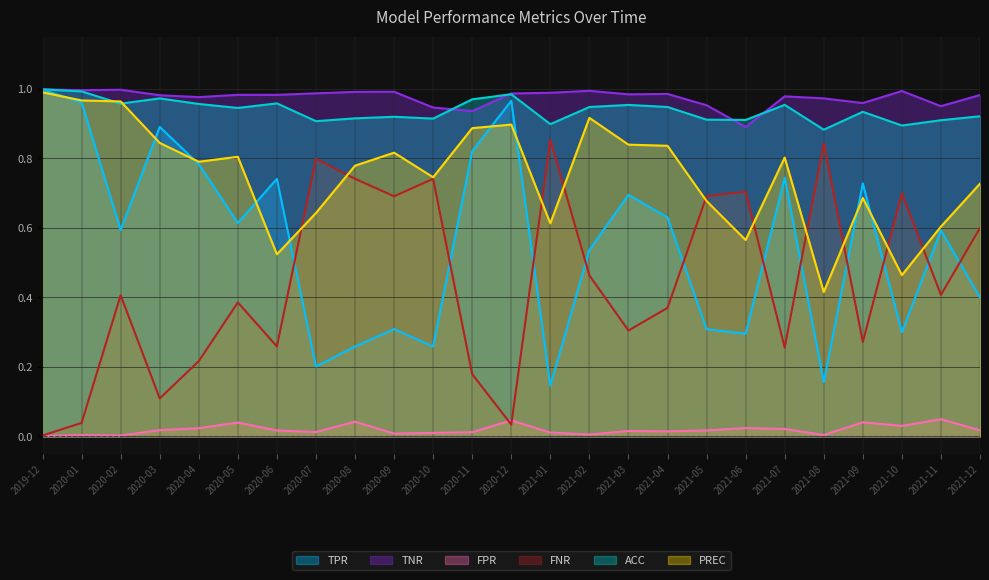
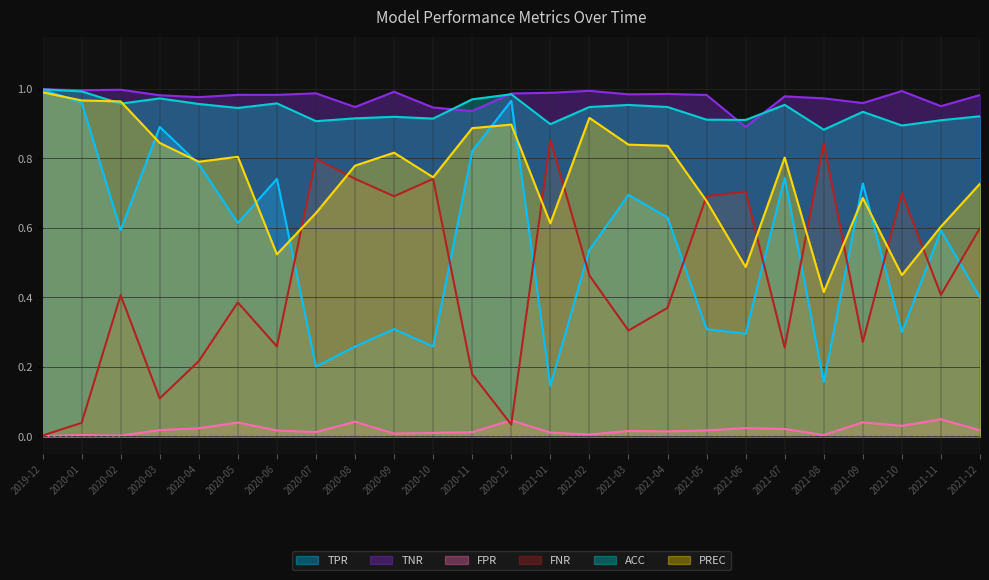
TNR, 2020-08: 0.99 -> 0.95
TNR, 2021-05: 0.95 -> 0.98
PREC, 2021-06: 0.57 -> 0.49
